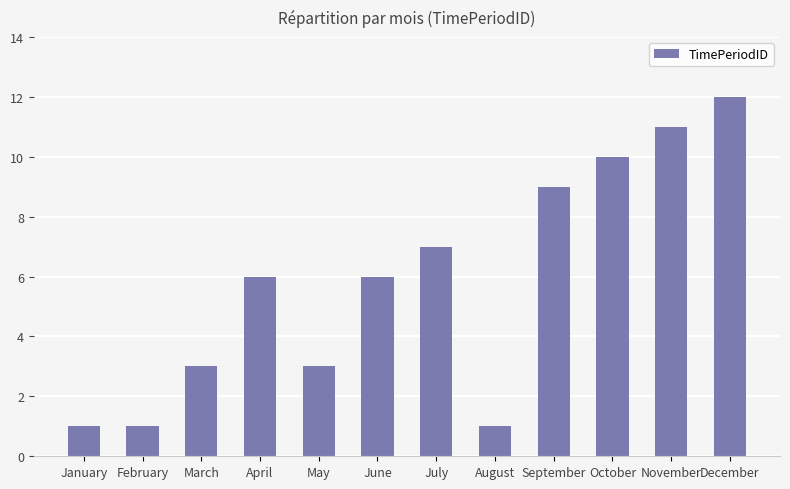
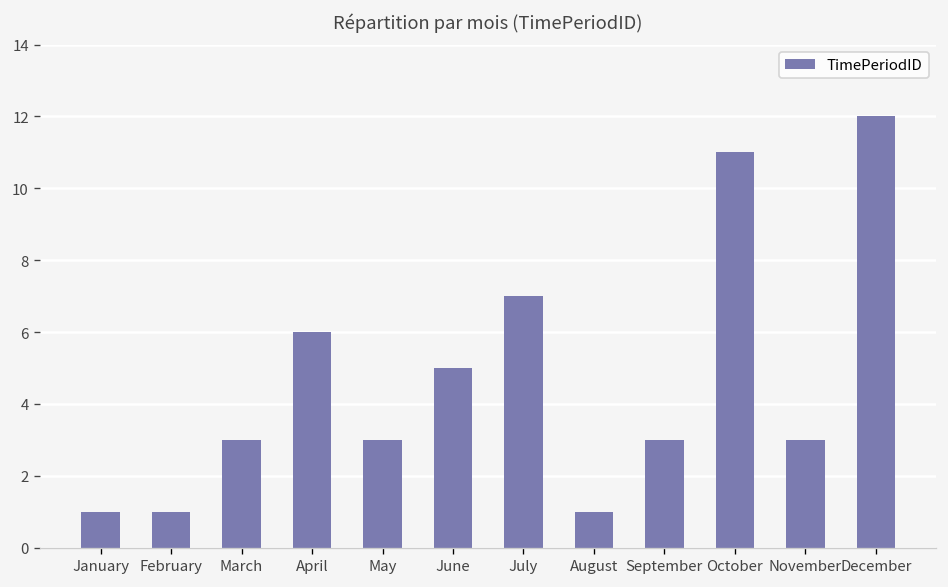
June: 6 -> 5
September: 9 -> 3
October: 10 -> 11
November: 11 -> 3
